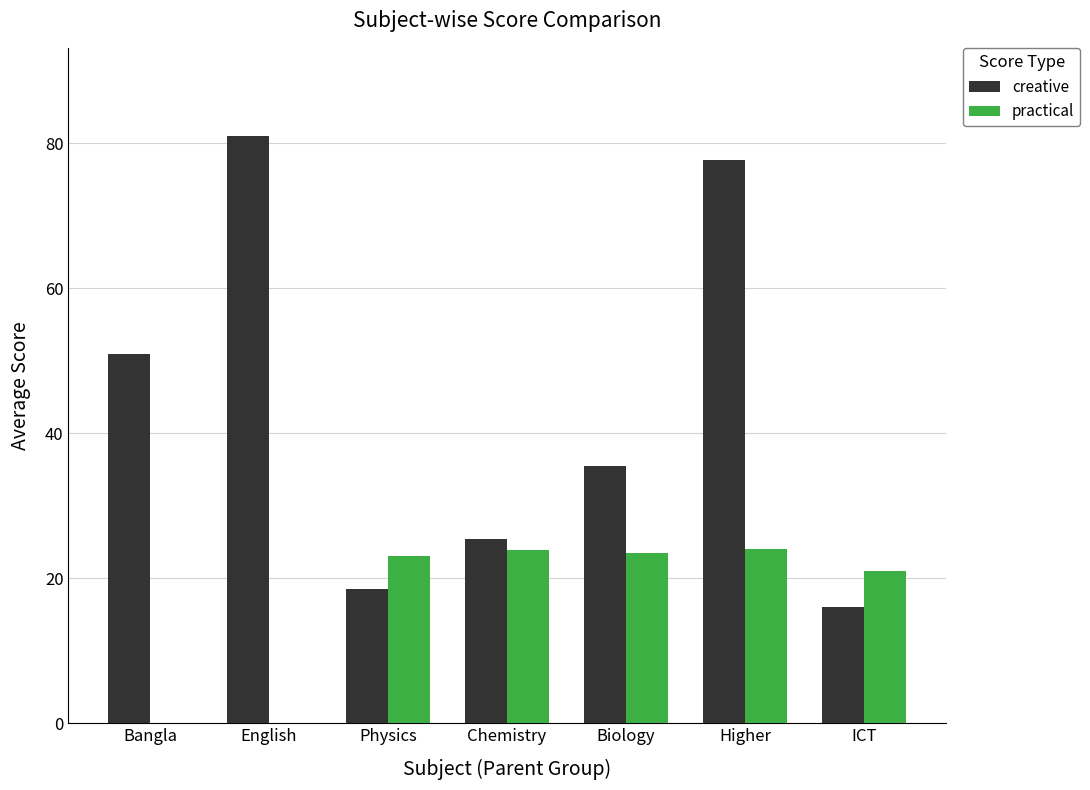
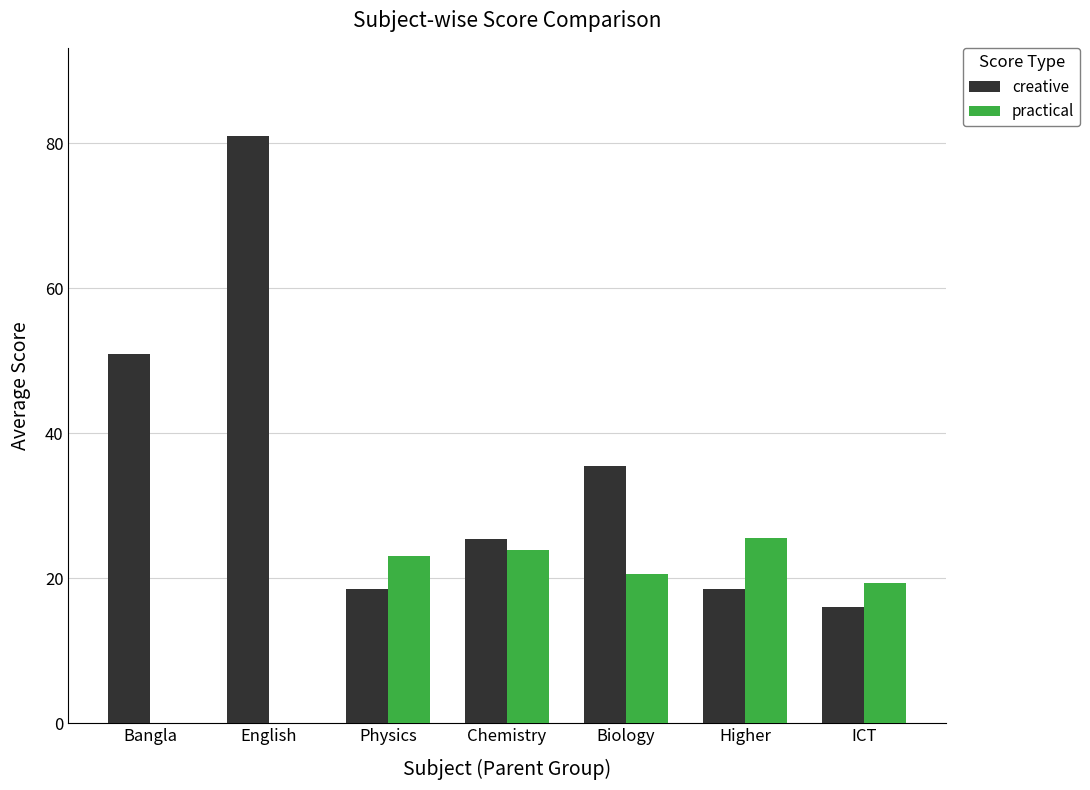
practical, Biology: 24 -> 21
creative, Higher: 78 -> 19
practical, Higher: 24 -> 26
practical, ICT: 21 -> 19
